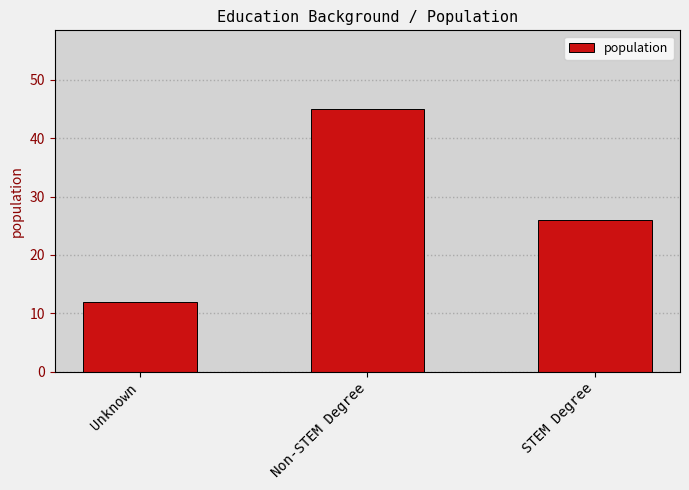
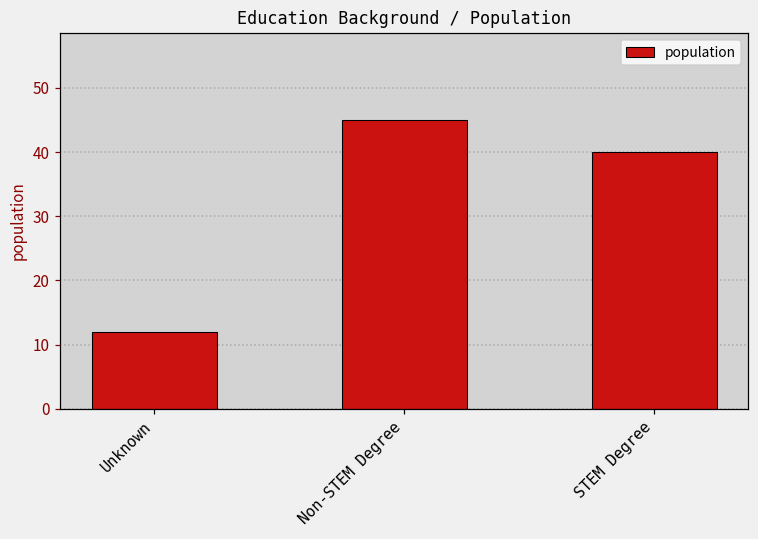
STEM Degree: 26 -> 40
